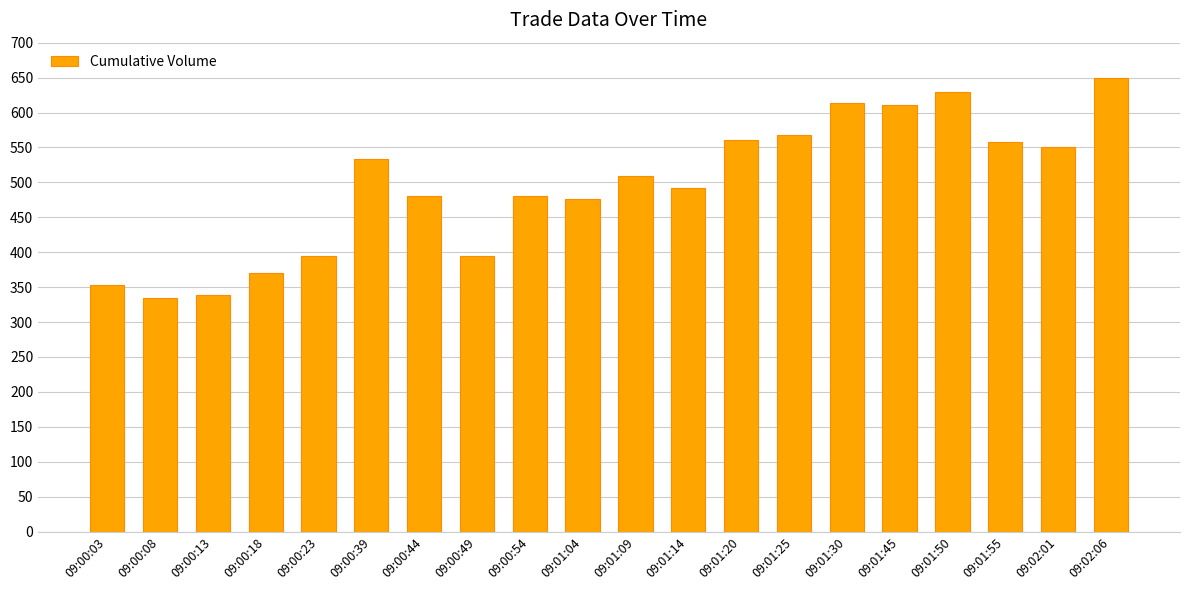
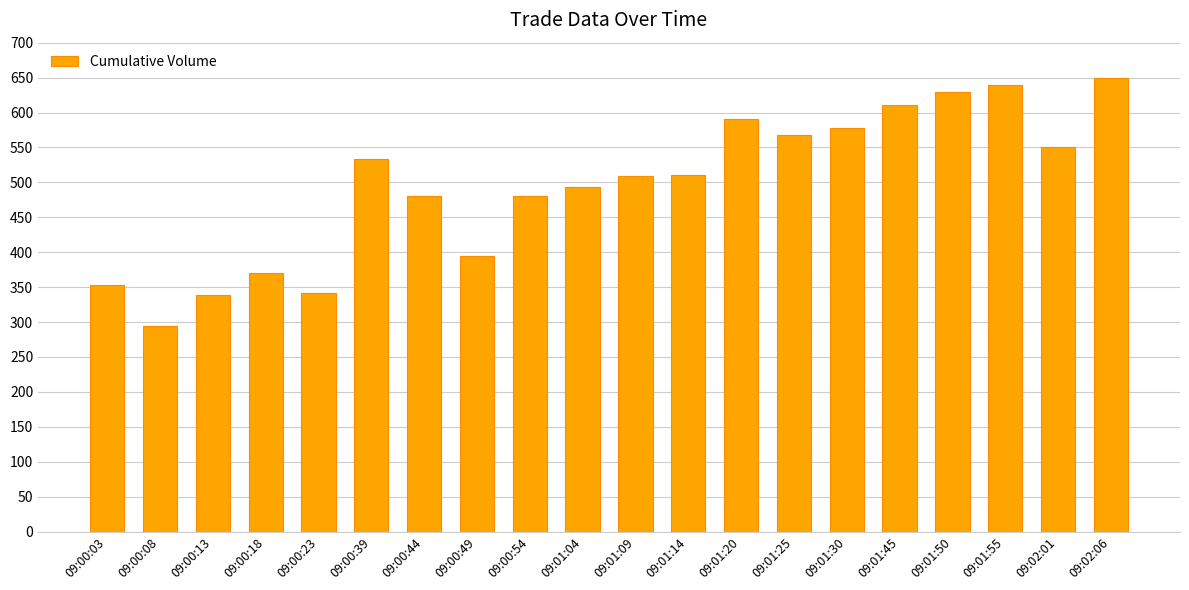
09:00:08: 330 -> 290
09:00:23: 400 -> 340
09:01:04: 480 -> 490
09:01:14: 490 -> 510
09:01:20: 560 -> 590
09:01:30: 610 -> 580
09:01:55: 560 -> 640
